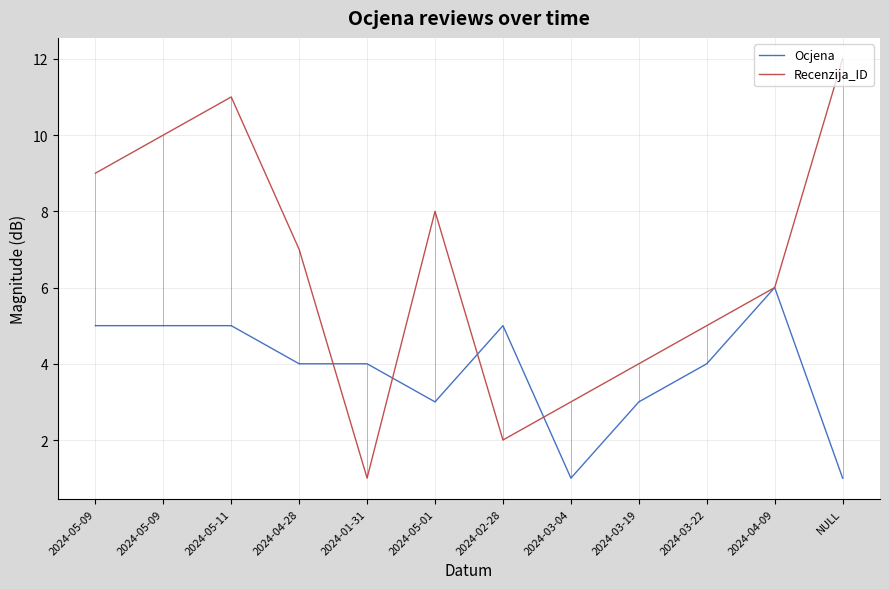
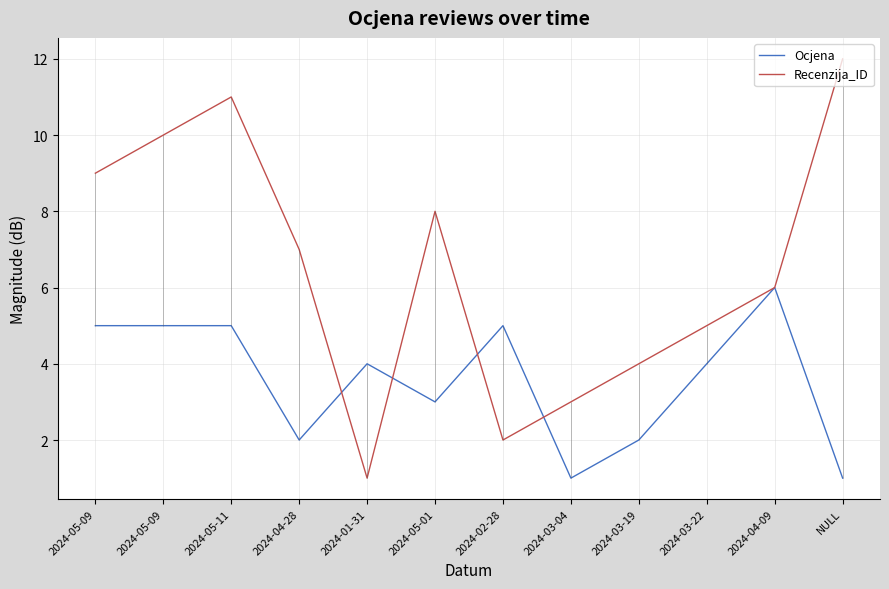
Ocjena, 2024-04-28: 4 -> 2
Ocjena, 2024-03-19: 3 -> 2
